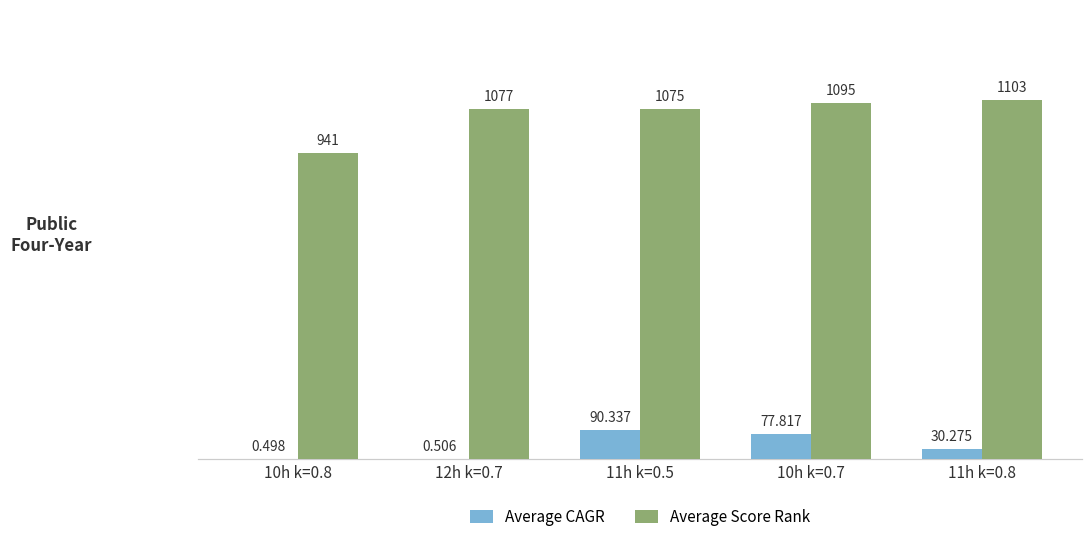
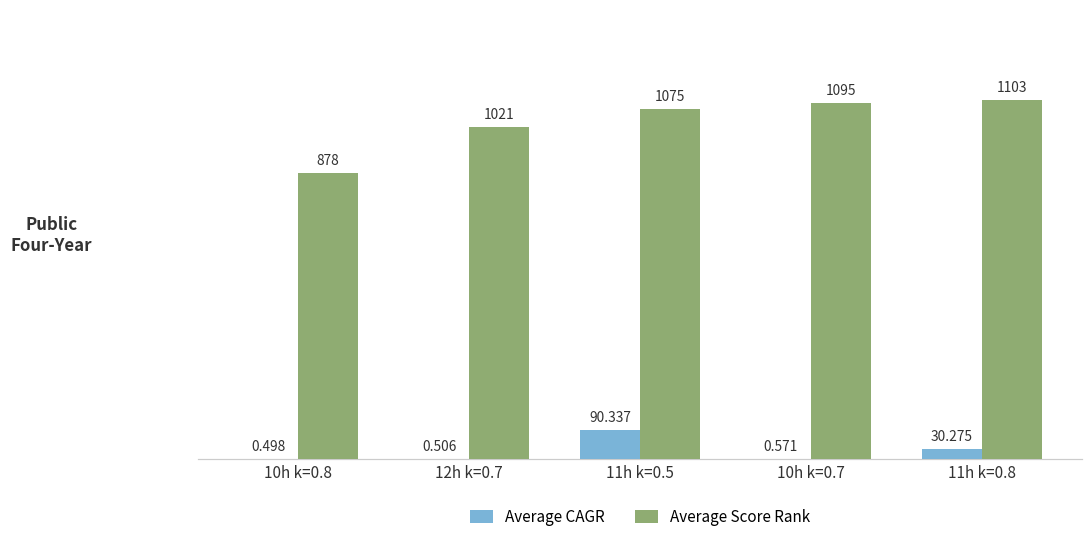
Average Score Rank, 10h k=0.8: 941 -> 878
Average Score Rank, 12h k=0.7: 1077 -> 1021
Average CAGR, 10h k=0.7: 77.817 -> 0.571
